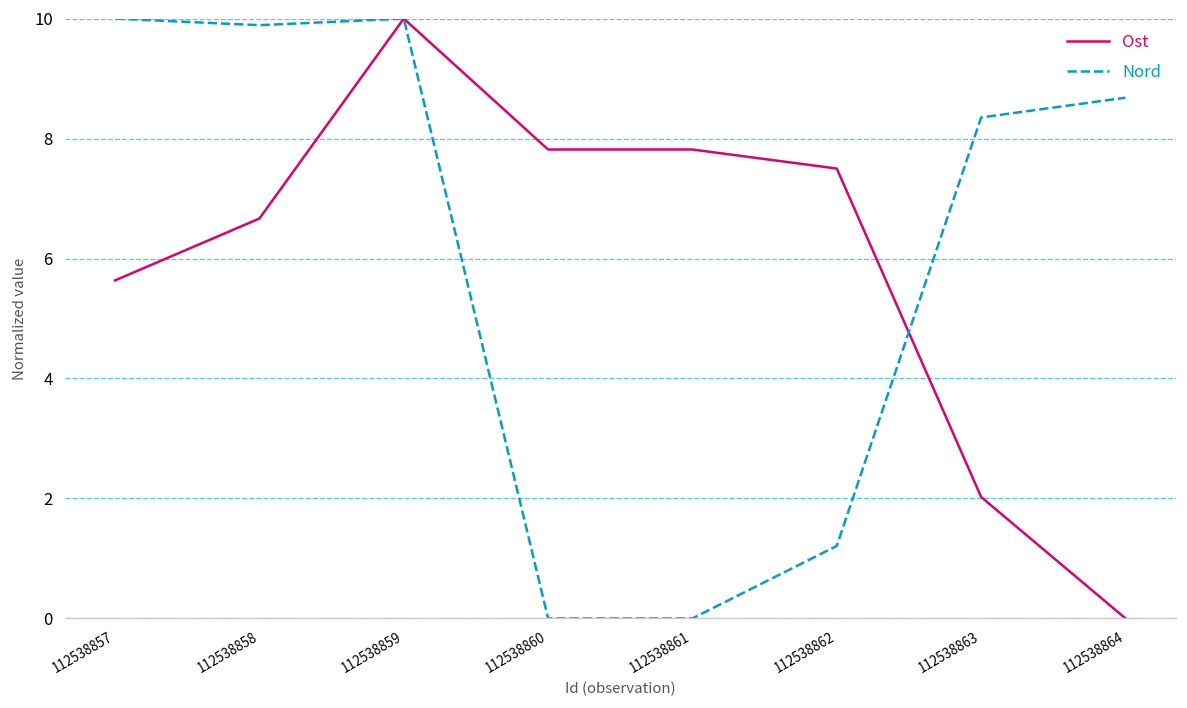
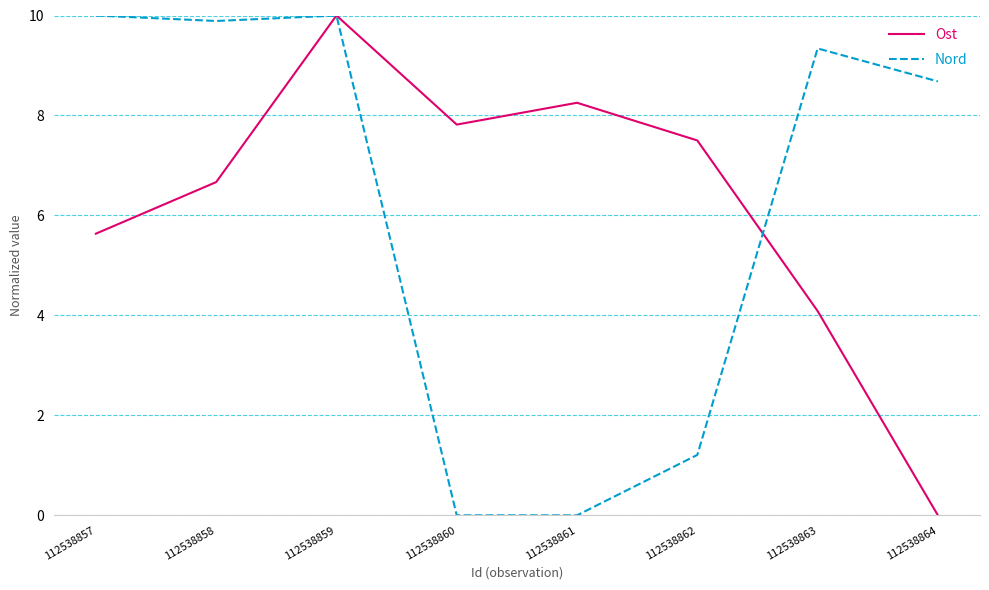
Ost, 112538861: 7.8 -> 8.3
Ost, 112538863: 2.0 -> 4.1
Nord, 112538863: 8.4 -> 9.3
